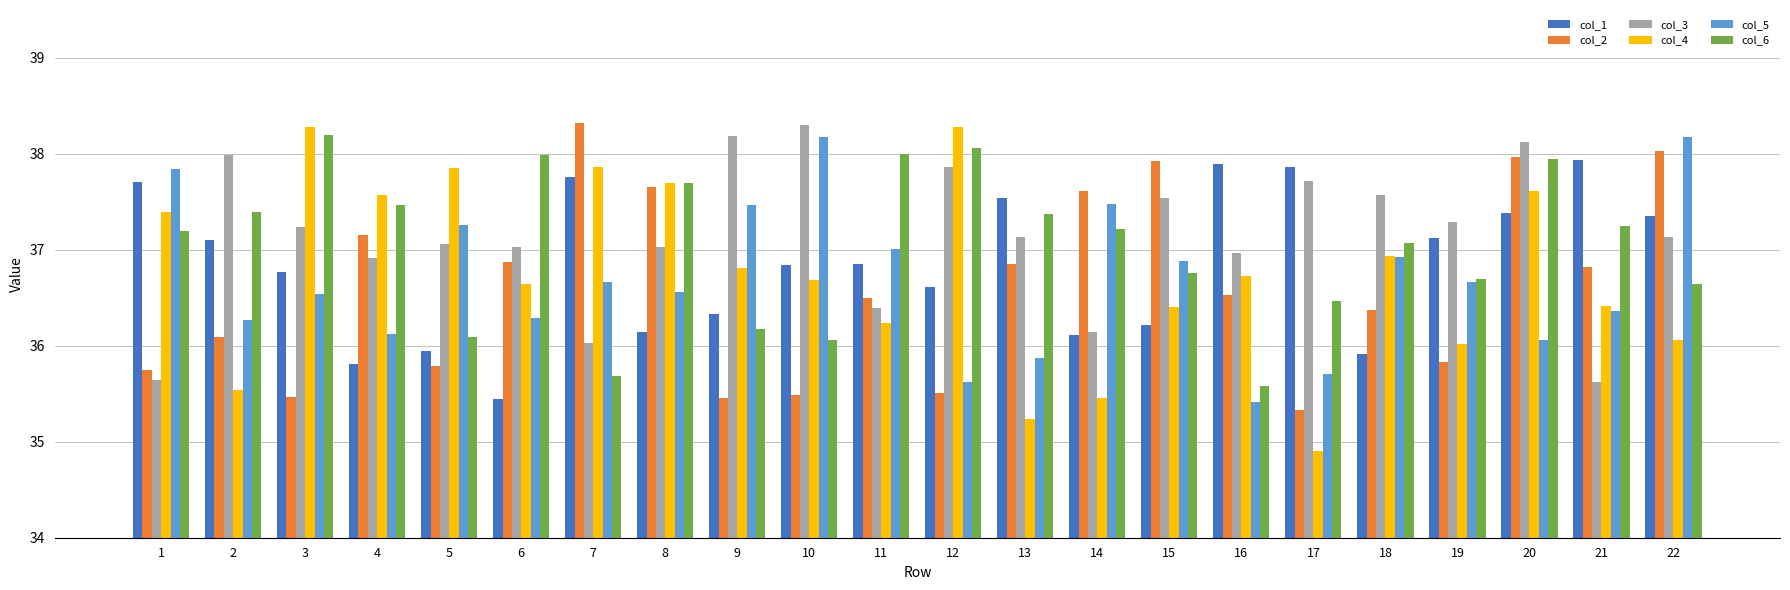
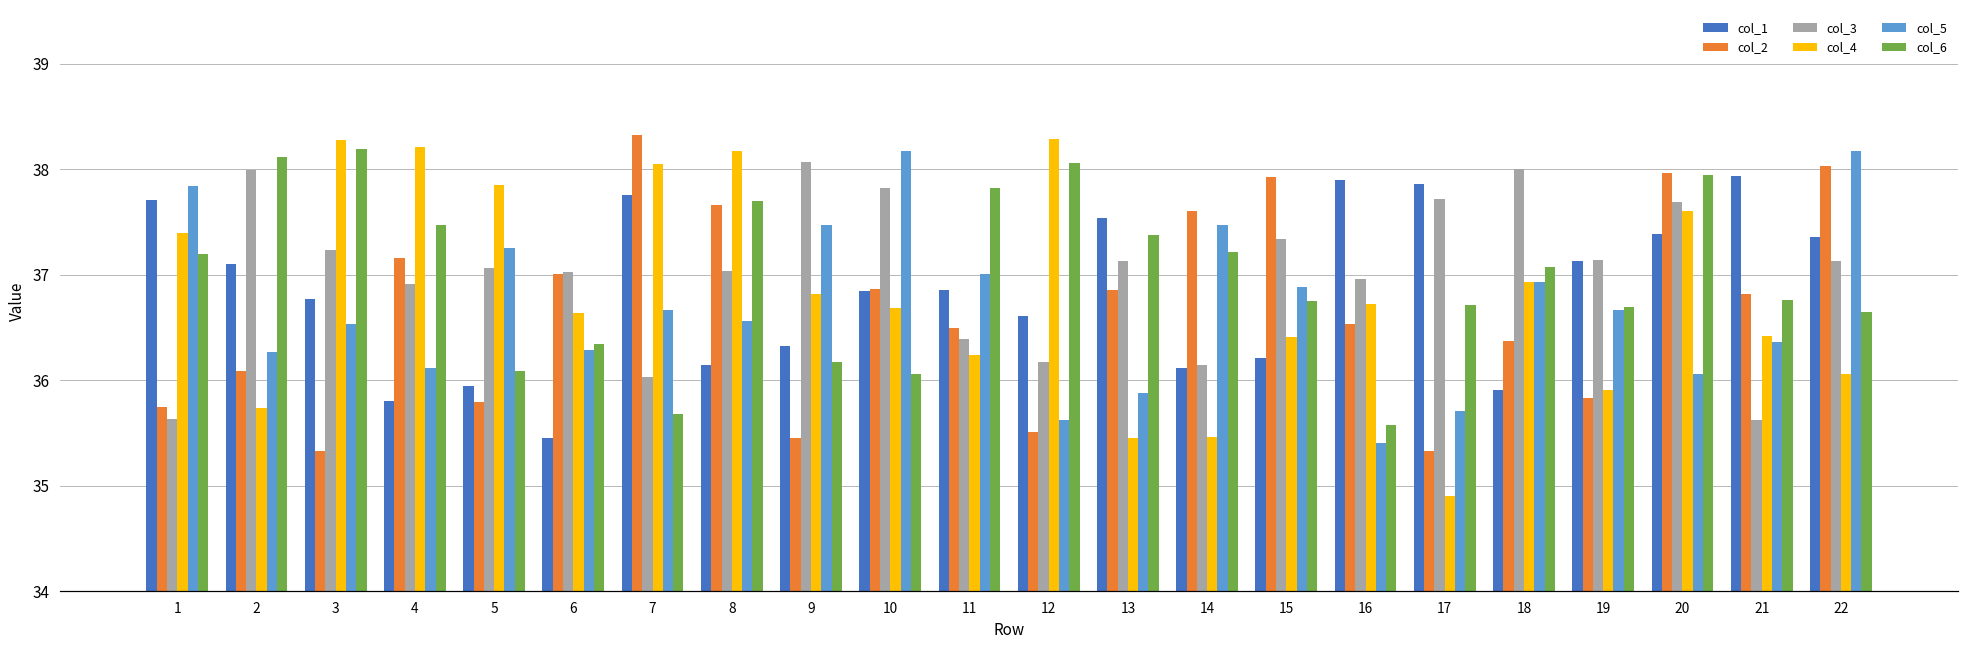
col_4, 2: 35.5 -> 35.7
col_6, 2: 37.4 -> 38.1
col_2, 3: 35.5 -> 35.3
col_4, 4: 37.6 -> 38.2
col_2, 6: 36.9 -> 37.0
col_6, 6: 38.0 -> 36.3
col_4, 7: 37.9 -> 38.0
col_4, 8: 37.7 -> 38.2
col_3, 9: 38.2 -> 38.1
col_2, 10: 35.5 -> 36.9
col_3, 10: 38.3 -> 37.8
col_6, 11: 38.0 -> 37.8
col_3, 12: 37.9 -> 36.2
col_4, 13: 35.2 -> 35.5
col_3, 15: 37.5 -> 37.3
col_6, 17: 36.5 -> 36.7
col_3, 18: 37.6 -> 38.0
col_3, 19: 37.3 -> 37.1
col_4, 19: 36.0 -> 35.9
col_3, 20: 38.1 -> 37.7
col_6, 21: 37.2 -> 36.8
